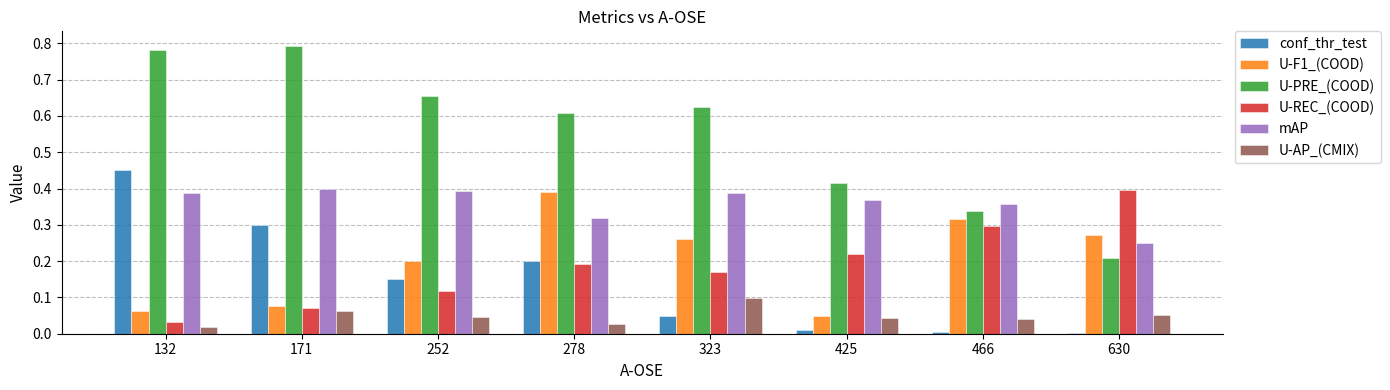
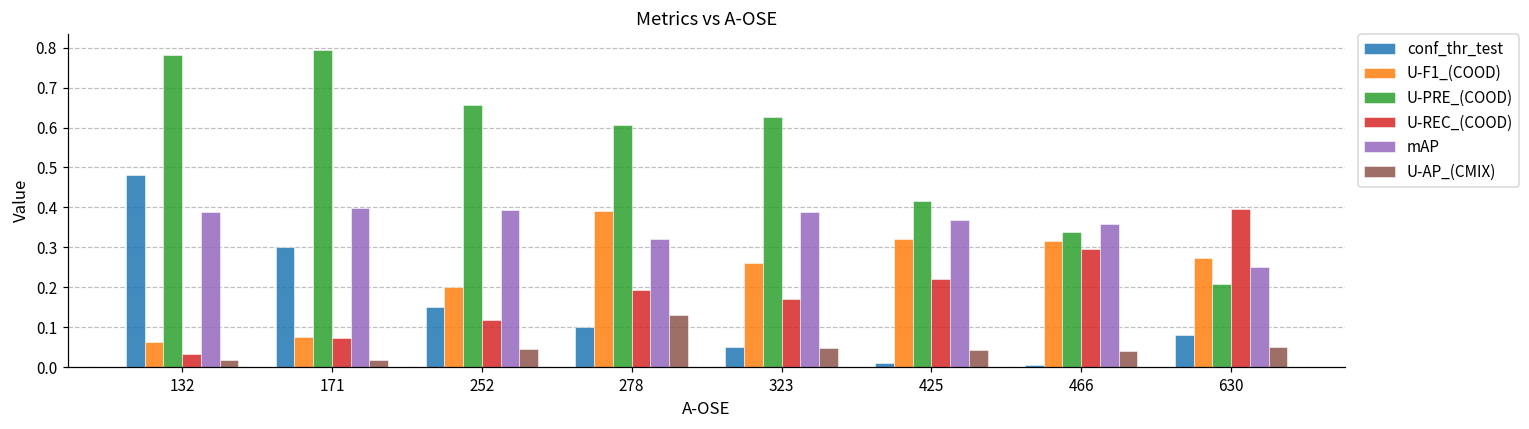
conf_thr_test, 132: 0.45 -> 0.48
U-AP_(CMIX), 171: 0.06 -> 0.02
conf_thr_test, 278: 0.2 -> 0.1
U-AP_(CMIX), 278: 0.03 -> 0.13
U-AP_(CMIX), 323: 0.10 -> 0.05
U-F1_(COOD), 425: 0.05 -> 0.32
conf_thr_test, 630: 0.00 -> 0.08
